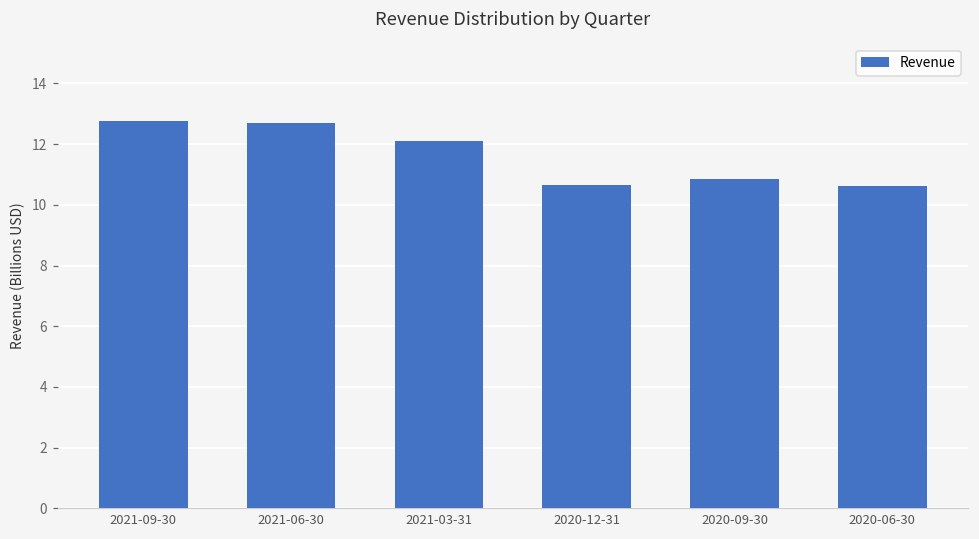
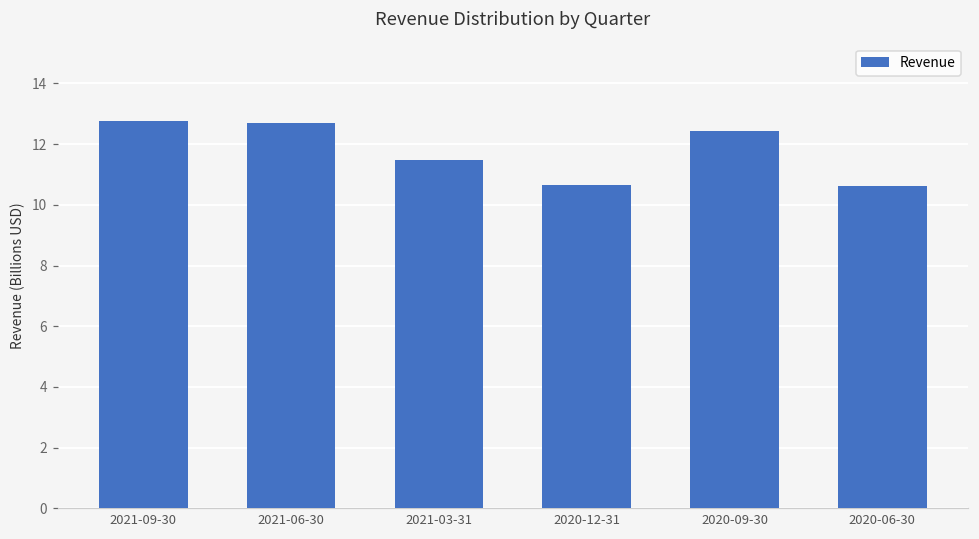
2021-03-31: 12.1 -> 11.5
2020-09-30: 10.9 -> 12.4
